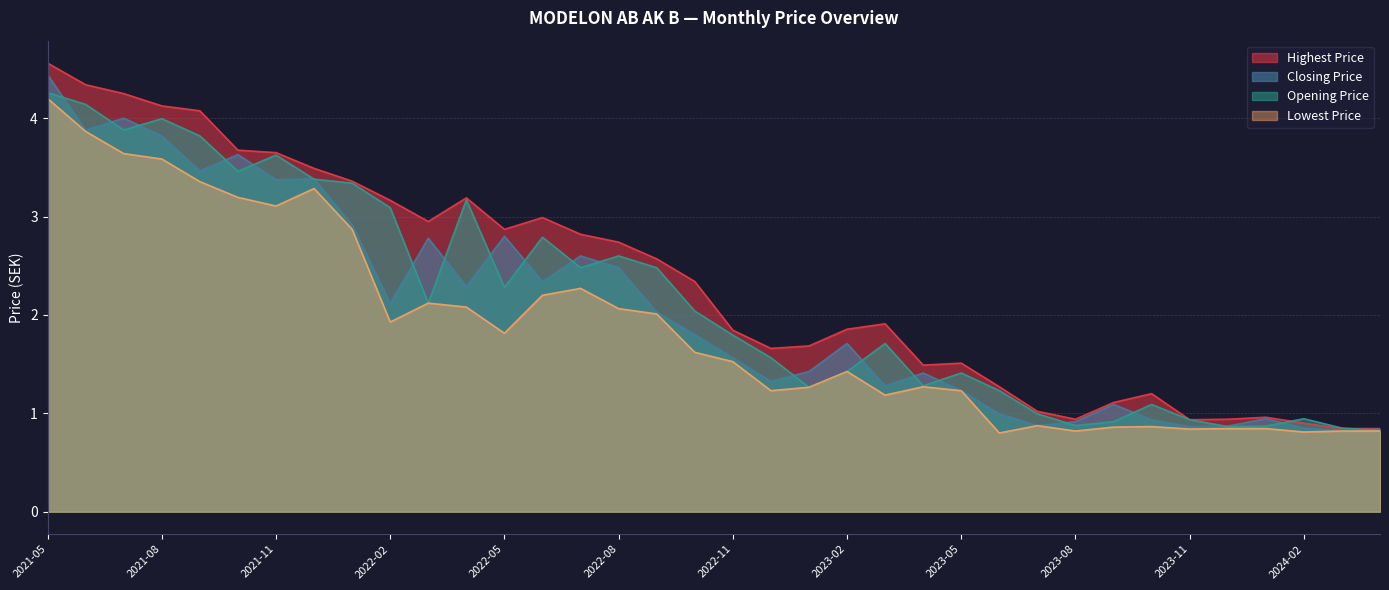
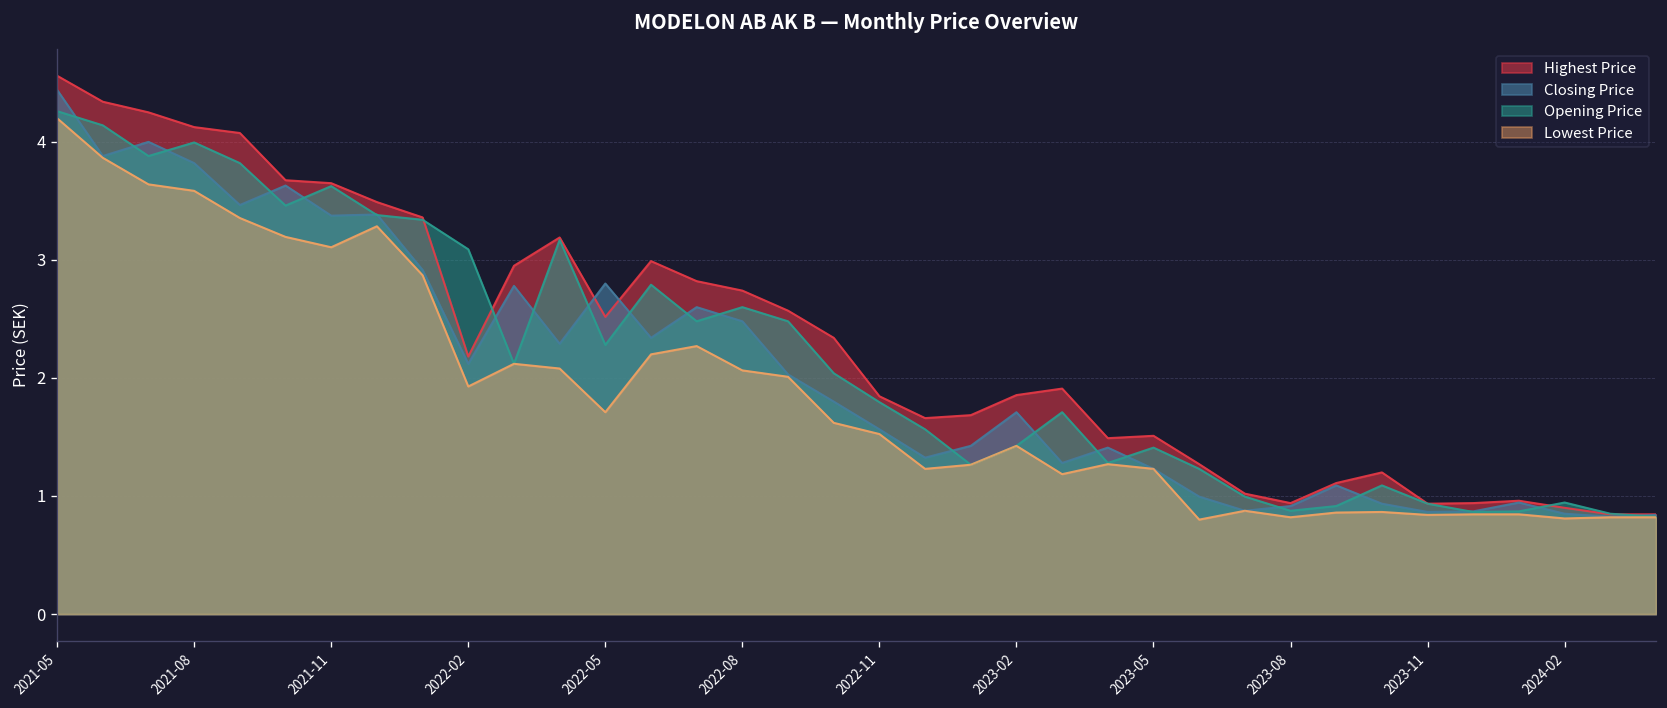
Highest Price, 2022-02: 3.2 -> 2.2
Highest Price, 2022-05: 2.9 -> 2.5
Lowest Price, 2022-05: 1.8 -> 1.7
